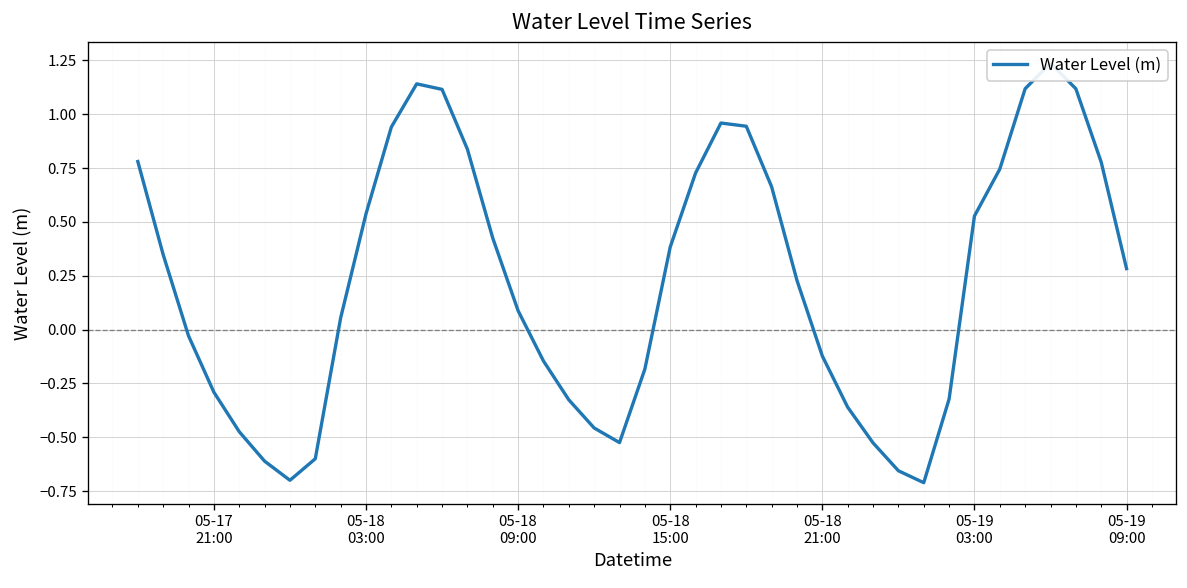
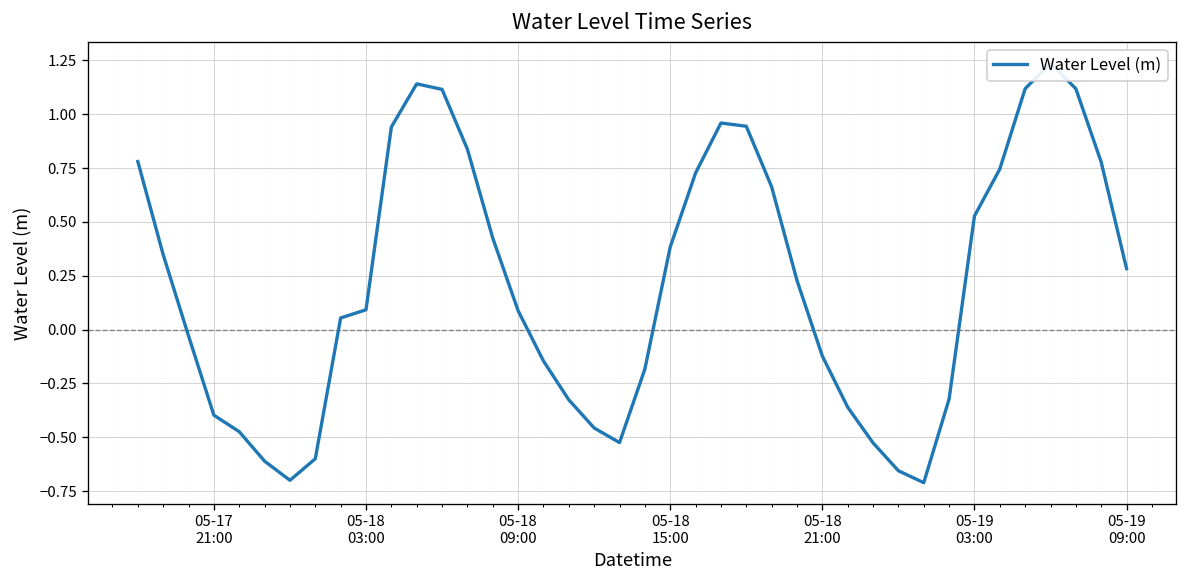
05-17 21:00: -0.29 -> -0.40
05-18 03:00: 0.54 -> 0.09
